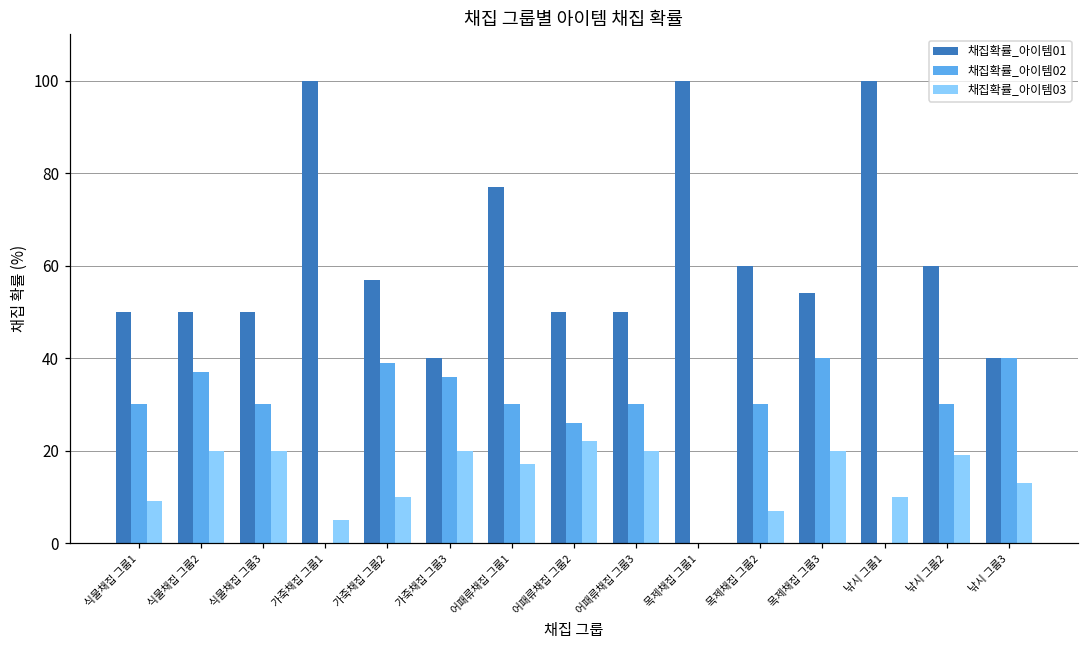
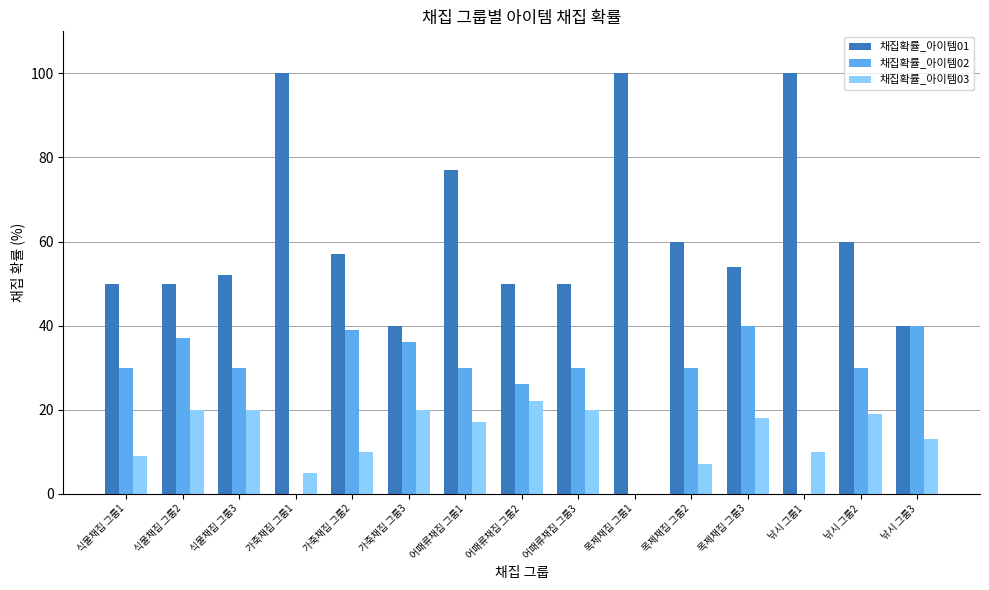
채집확률_아이템01, 식물채집 그룹3: 50 -> 52
채집확률_아이템03, 목제채집 그룹3: 20 -> 18
